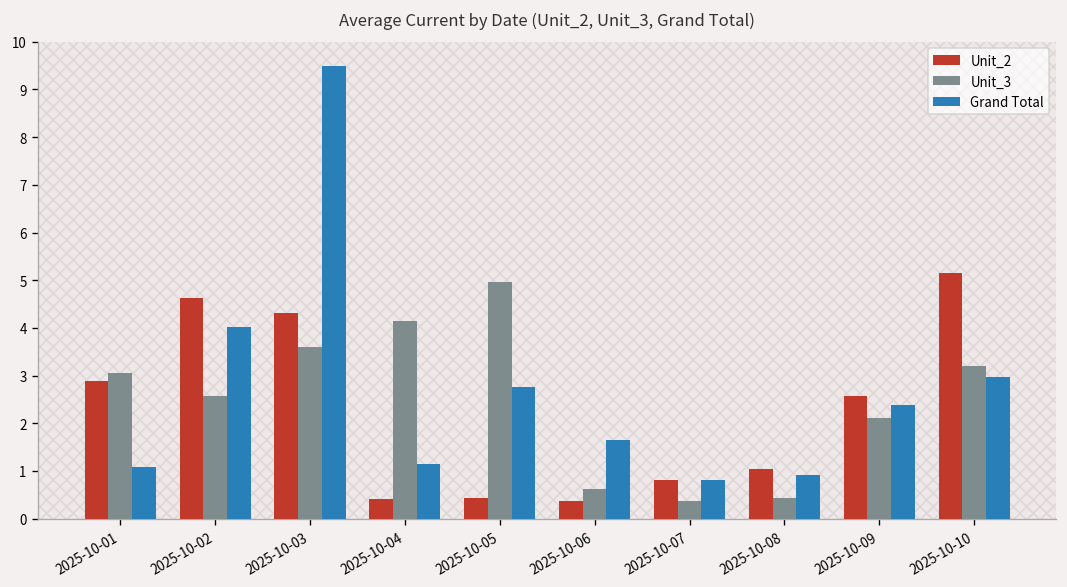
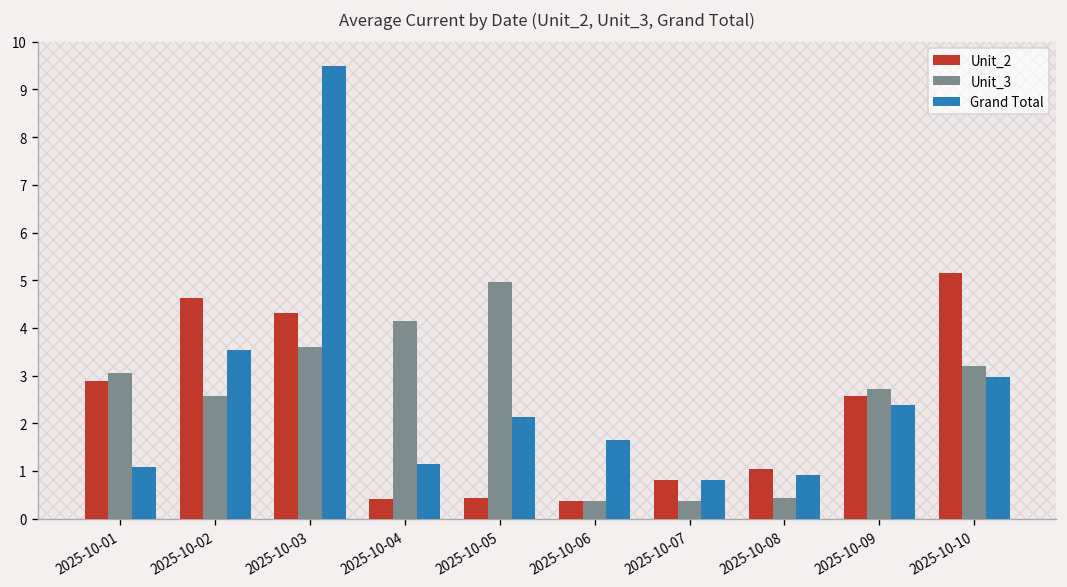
Grand Total, 2025-10-02: 4.0 -> 3.5
Grand Total, 2025-10-05: 2.8 -> 2.1
Unit_3, 2025-10-06: 0.6 -> 0.4
Unit_3, 2025-10-09: 2.1 -> 2.7
